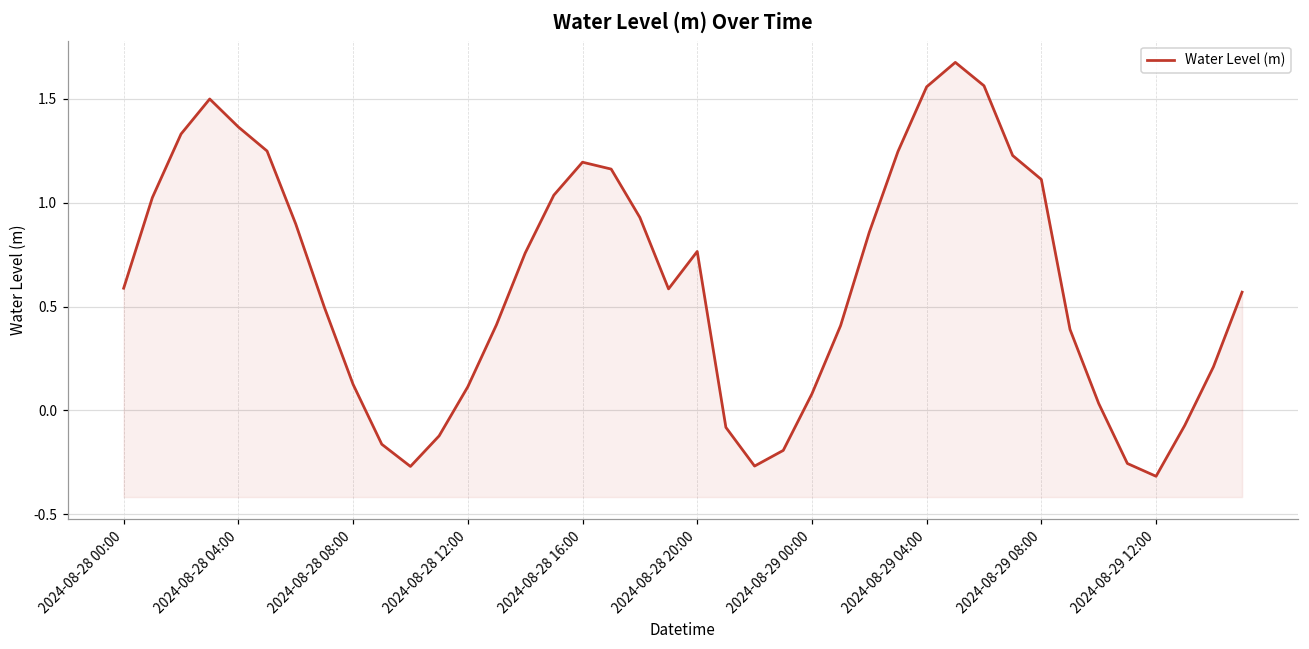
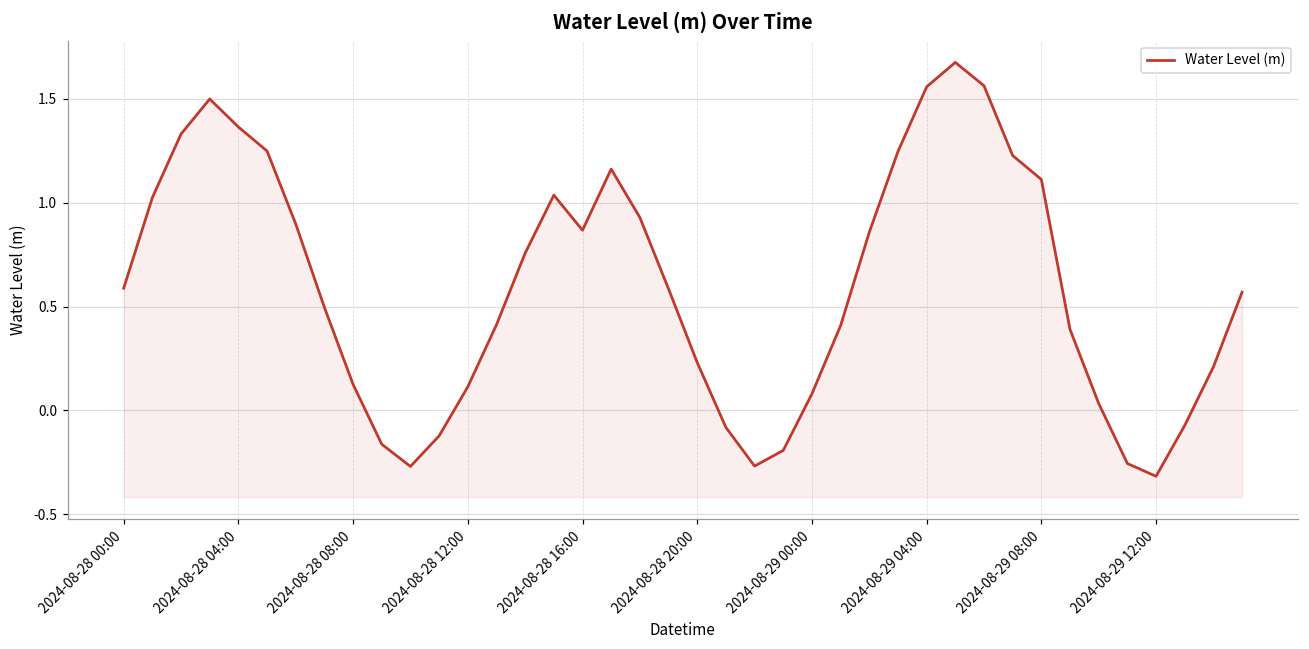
2024-08-28 16:00: 1.20 -> 0.87
2024-08-28 20:00: 0.77 -> 0.23
